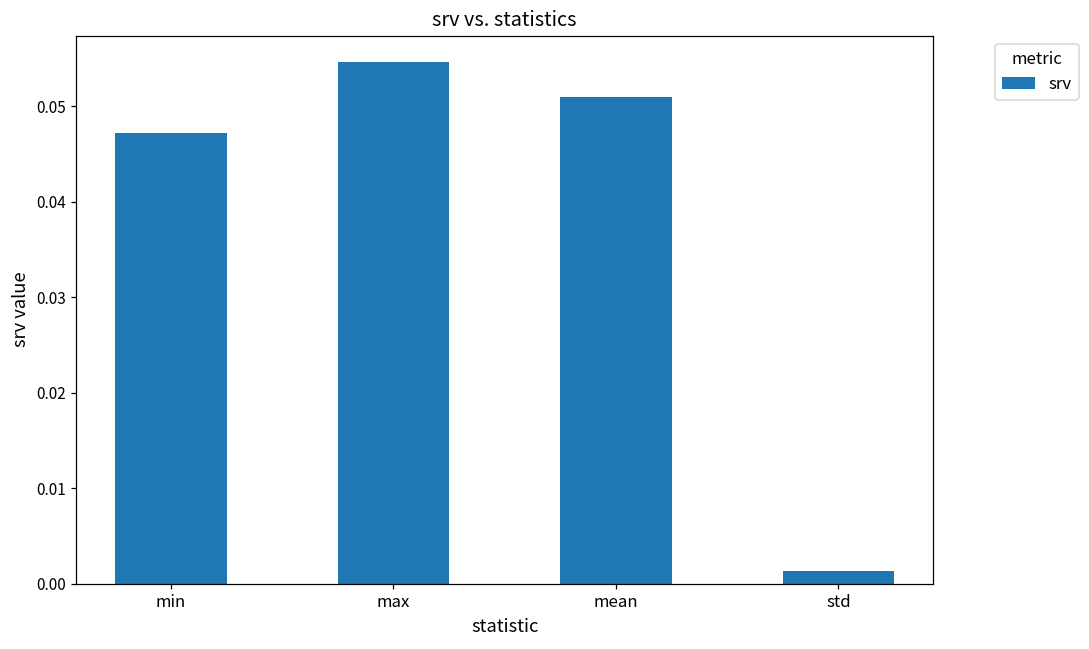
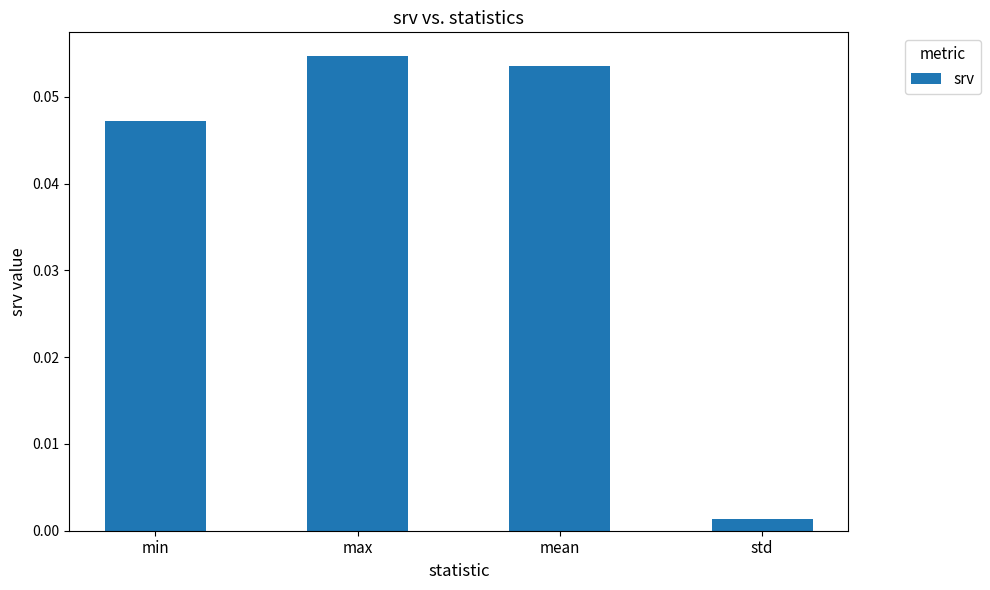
mean: 0.051 -> 0.054
